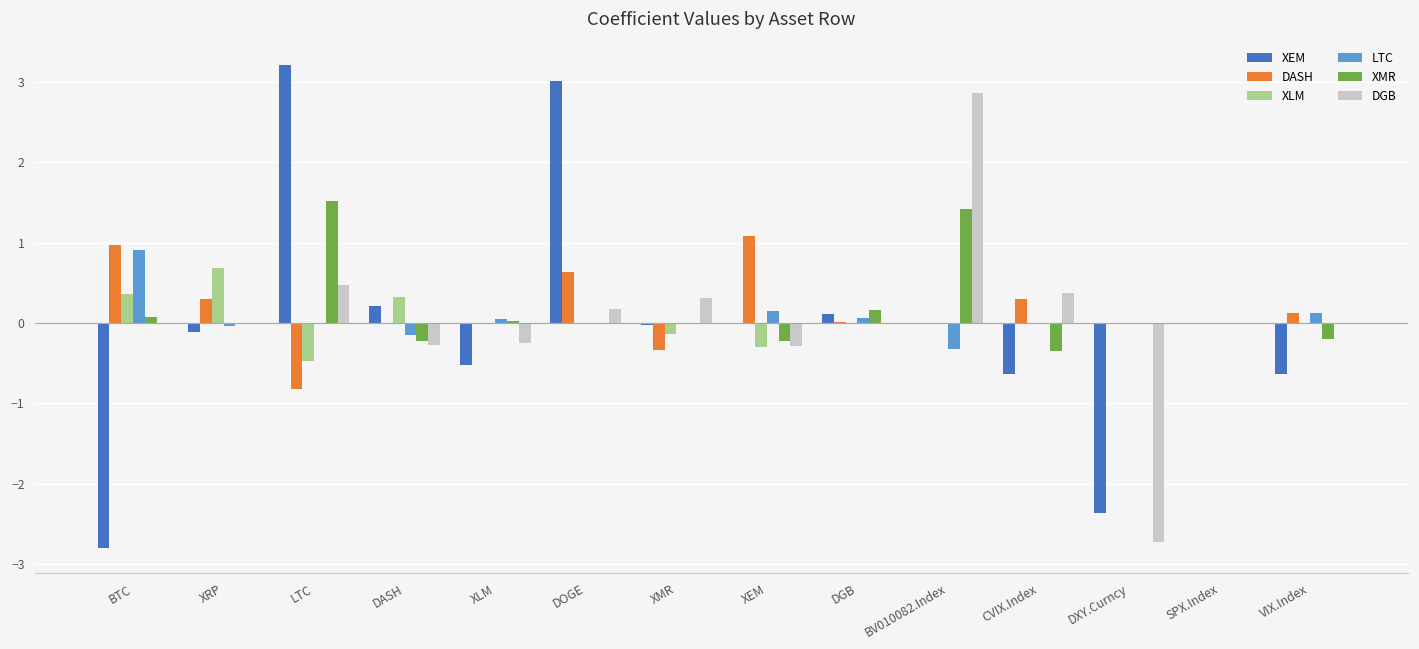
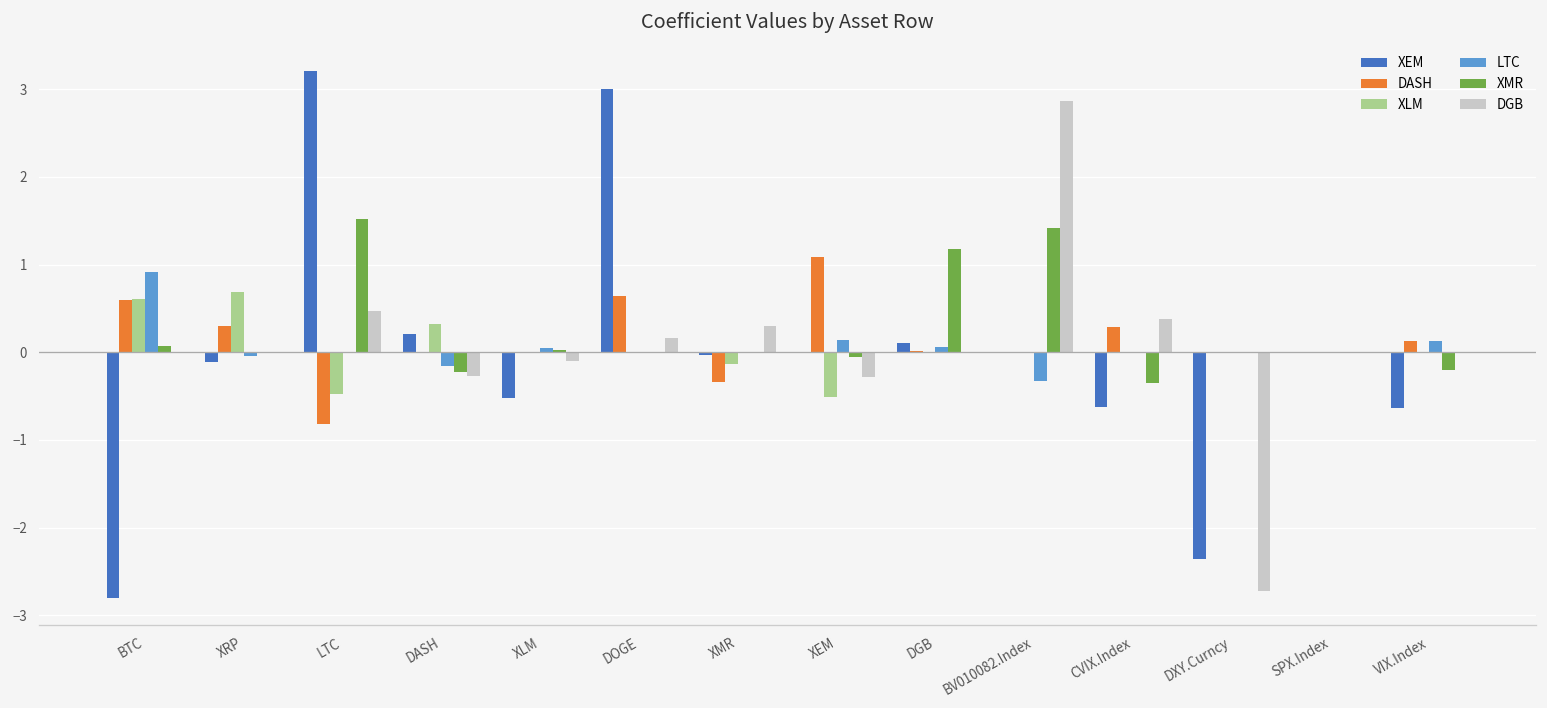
DASH, BTC: 1.0 -> 0.6
XLM, BTC: 0.4 -> 0.6
DGB, XLM: -0.2 -> -0.1
XLM, XEM: -0.3 -> -0.5
XMR, XEM: -0.2 -> 0.0
XMR, DGB: 0.2 -> 1.2
